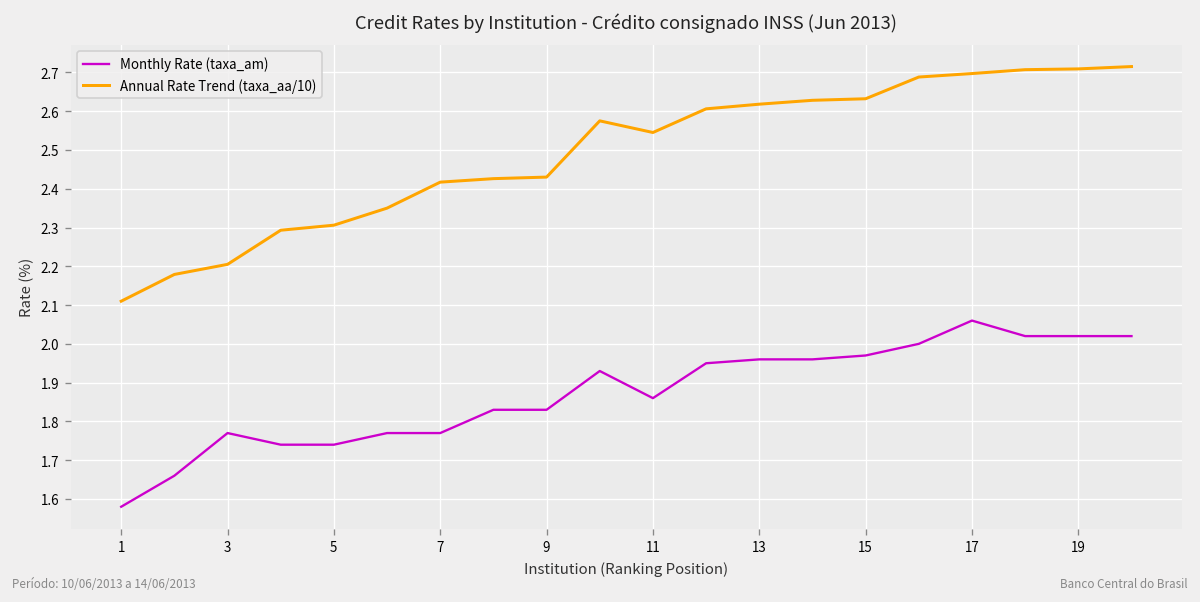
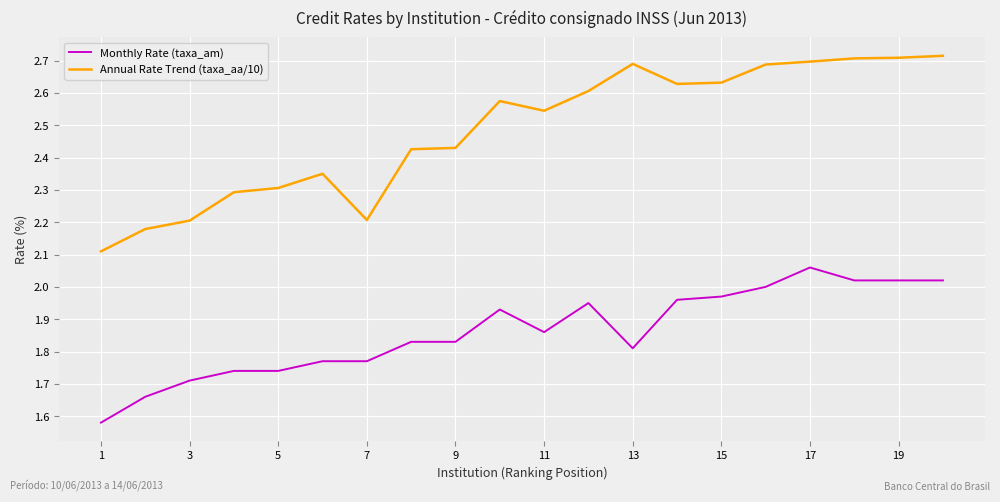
Monthly Rate (taxa_am), 3: 1.77 -> 1.71
Annual Rate Trend (taxa_aa/10), 7: 2.42 -> 2.21
Monthly Rate (taxa_am), 13: 1.96 -> 1.81
Annual Rate Trend (taxa_aa/10), 13: 2.62 -> 2.69
